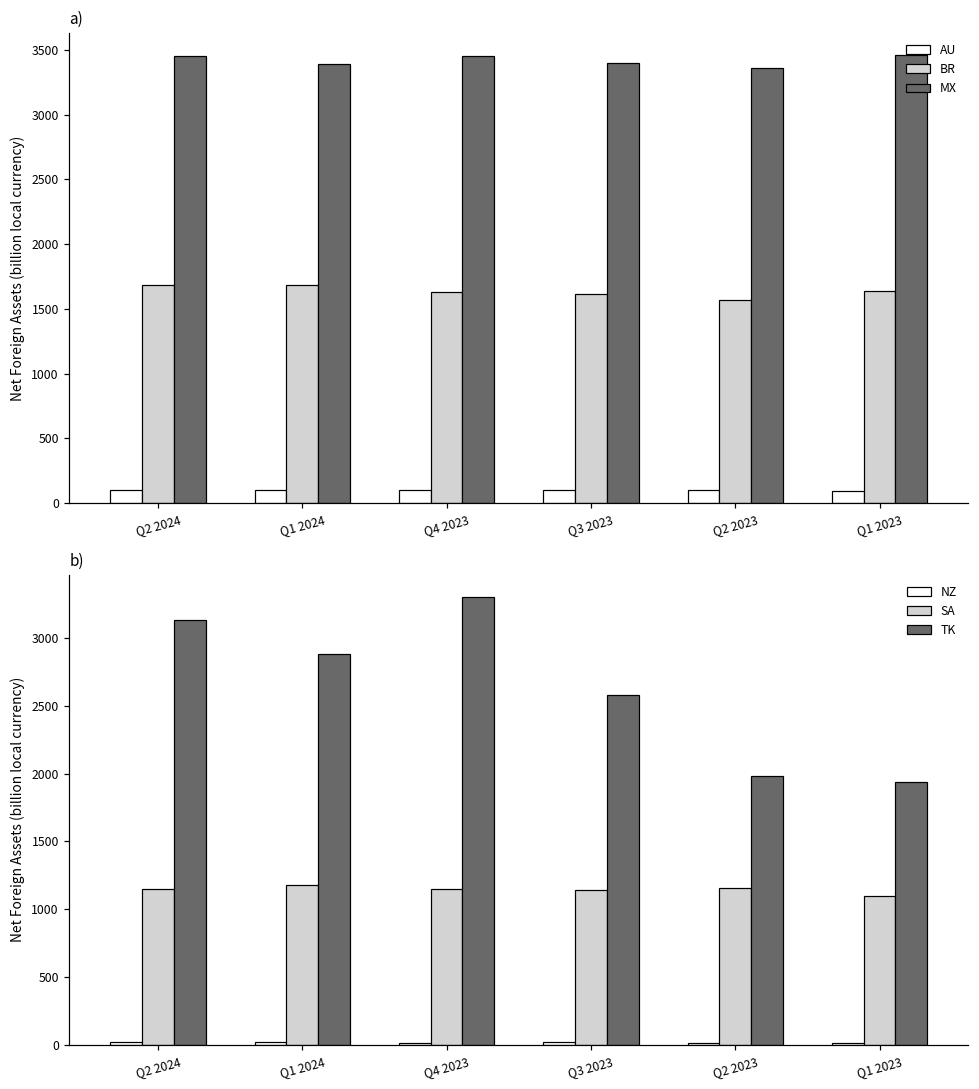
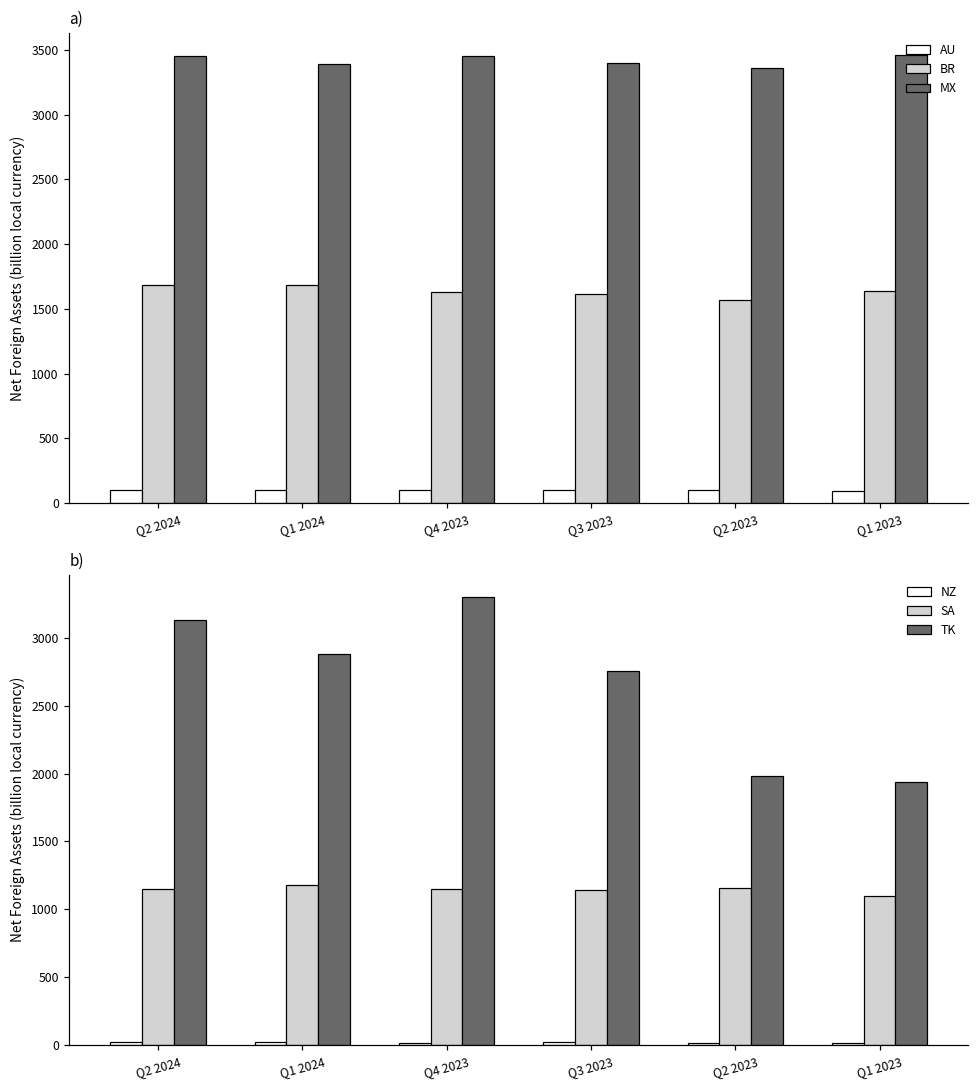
b), TK, Q3 2023: 2580 -> 2760
